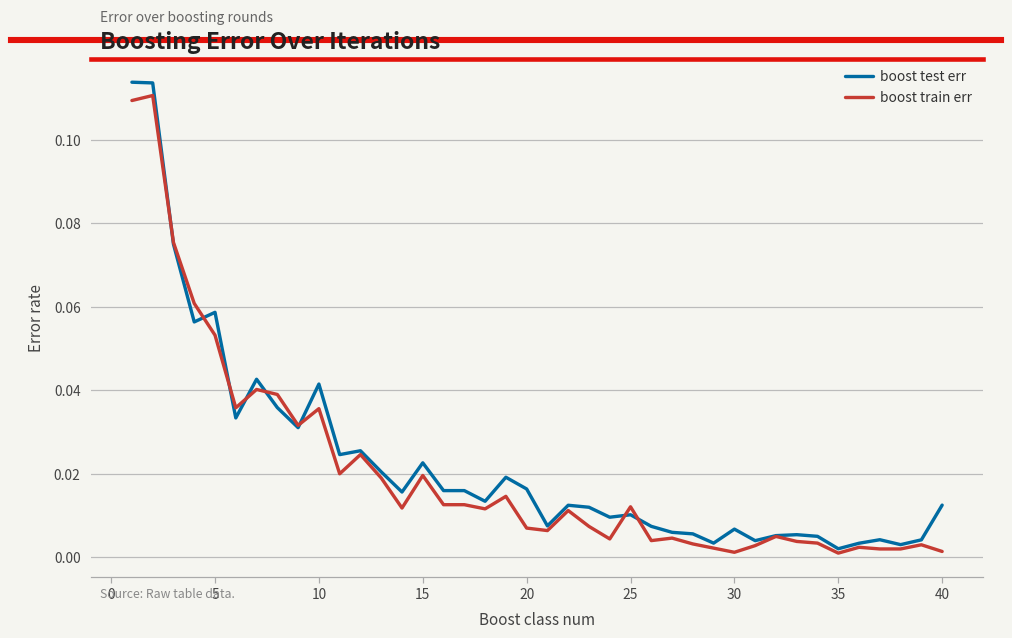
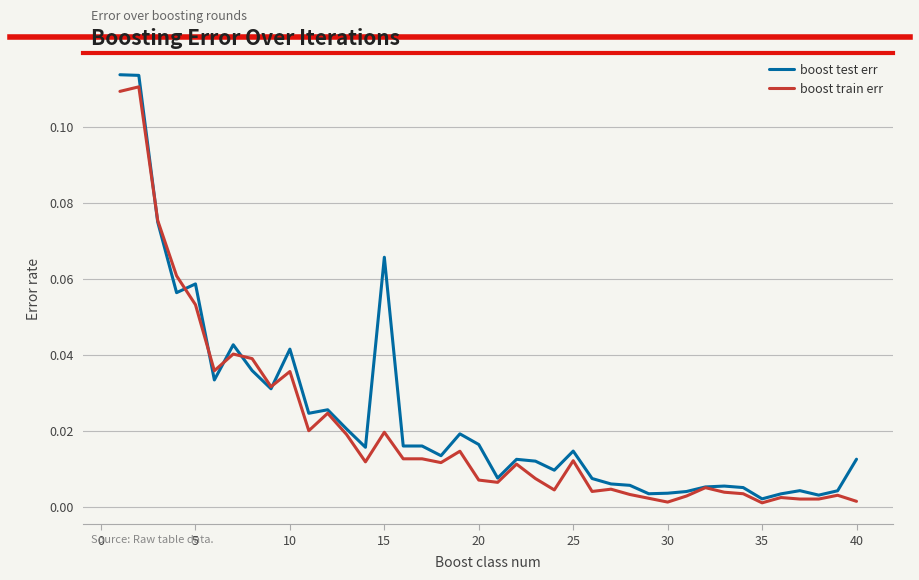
boost test err, 15: 0.023 -> 0.066
boost test err, 25: 0.010 -> 0.015
boost test err, 30: 0.007 -> 0.004
